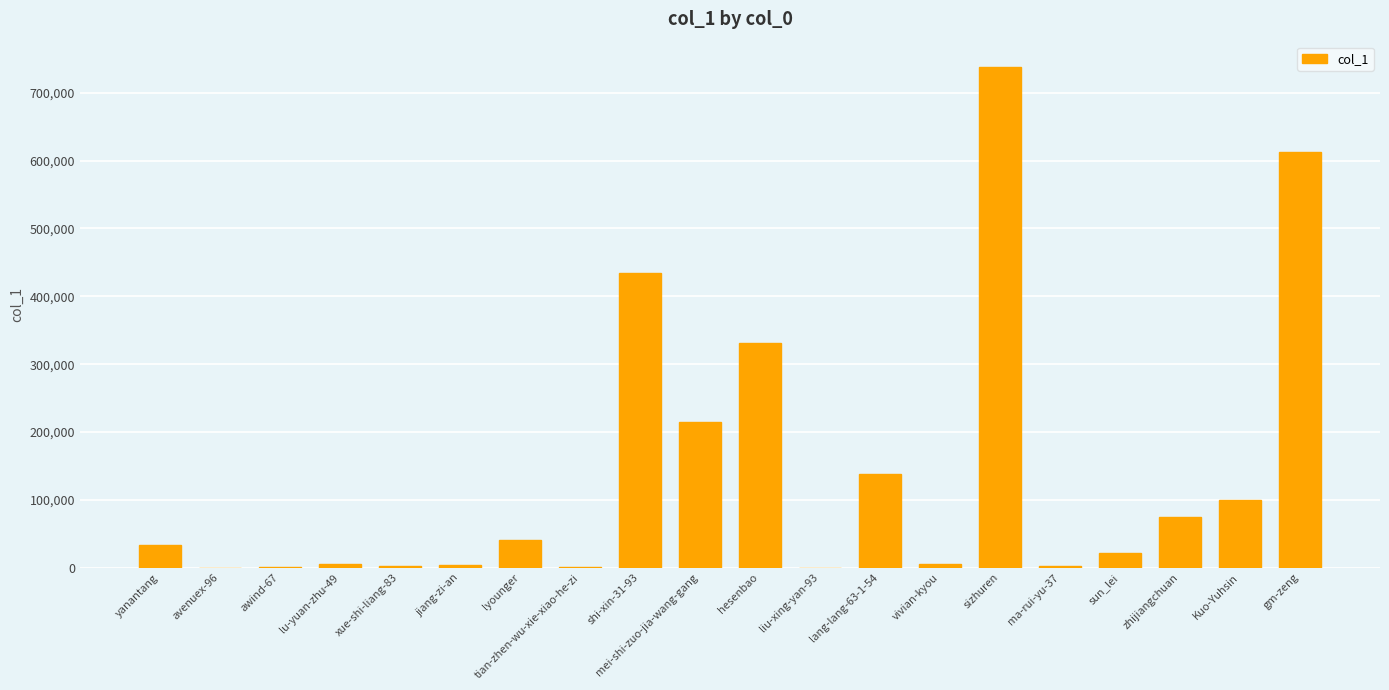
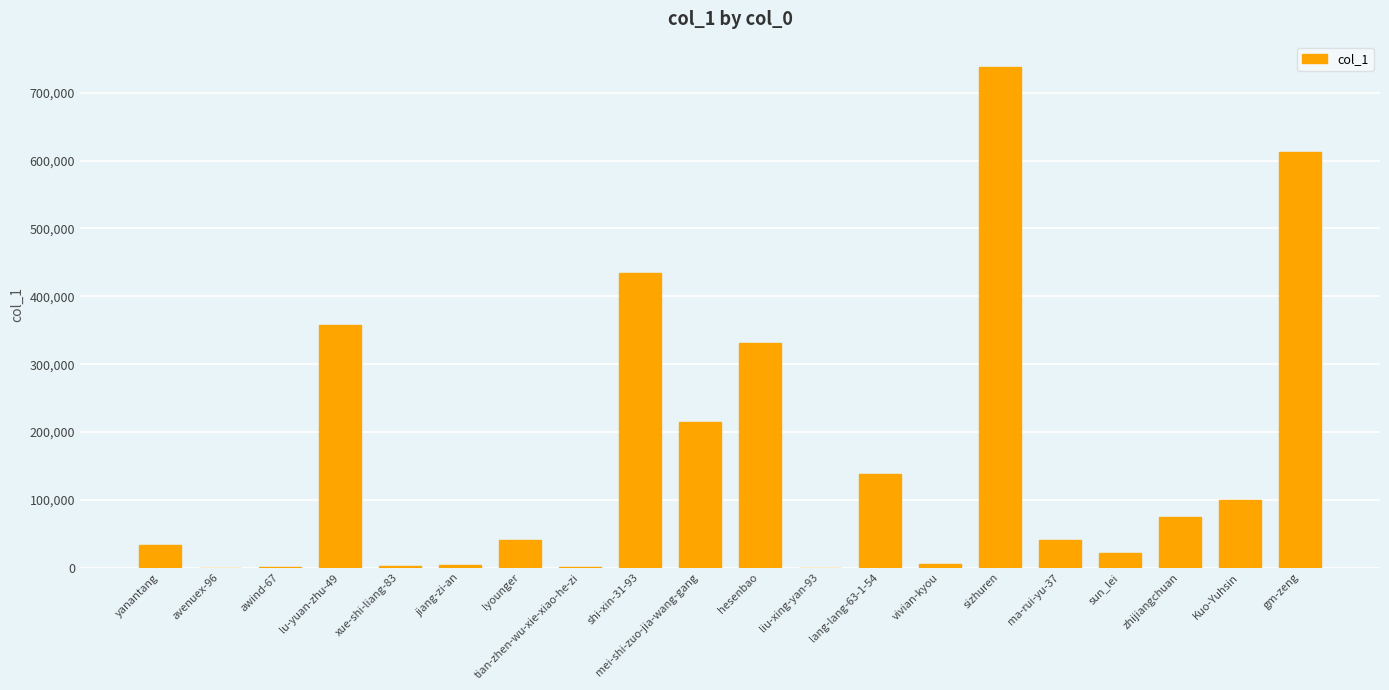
lu-yuan-zhu-49: 10,000 -> 360,000
ma-rui-yu-37: 0 -> 40,000
